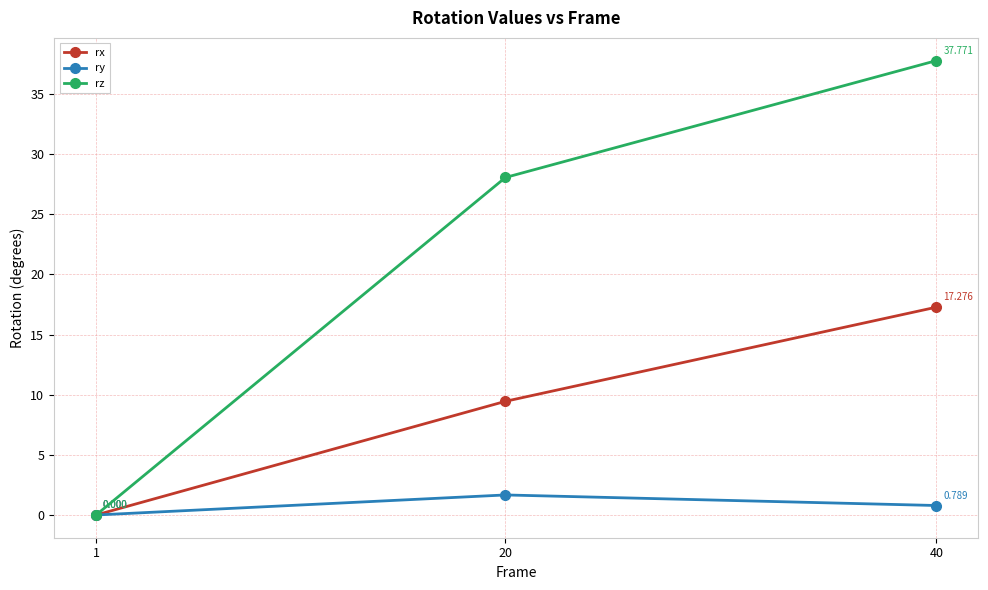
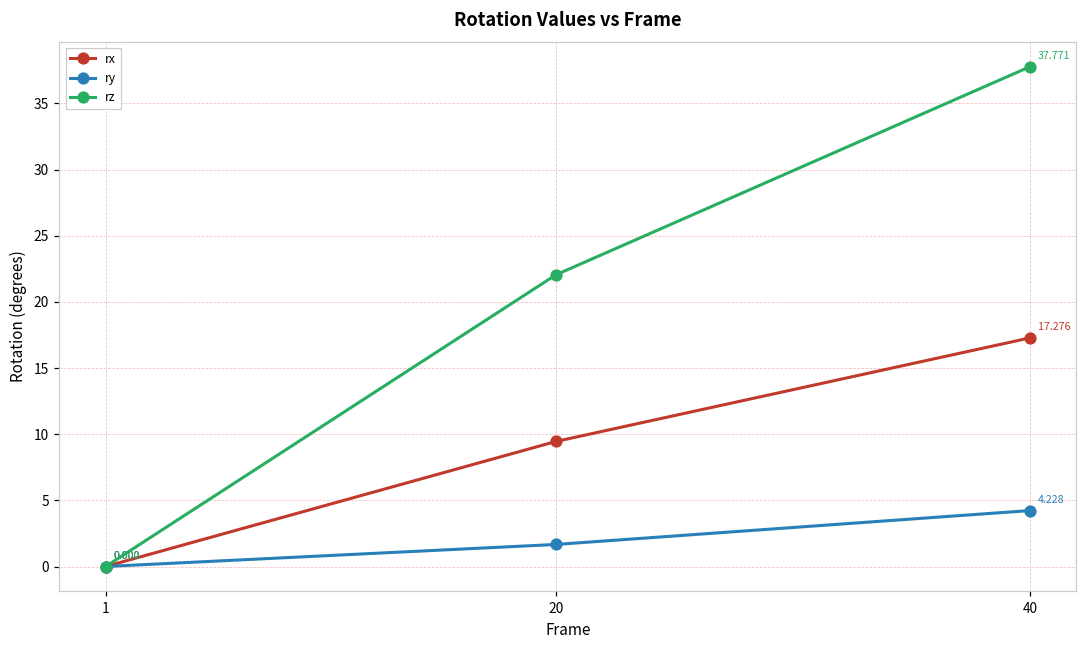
rz, 20: 28.1 -> 22.0
ry, 40: 0.789 -> 4.228
